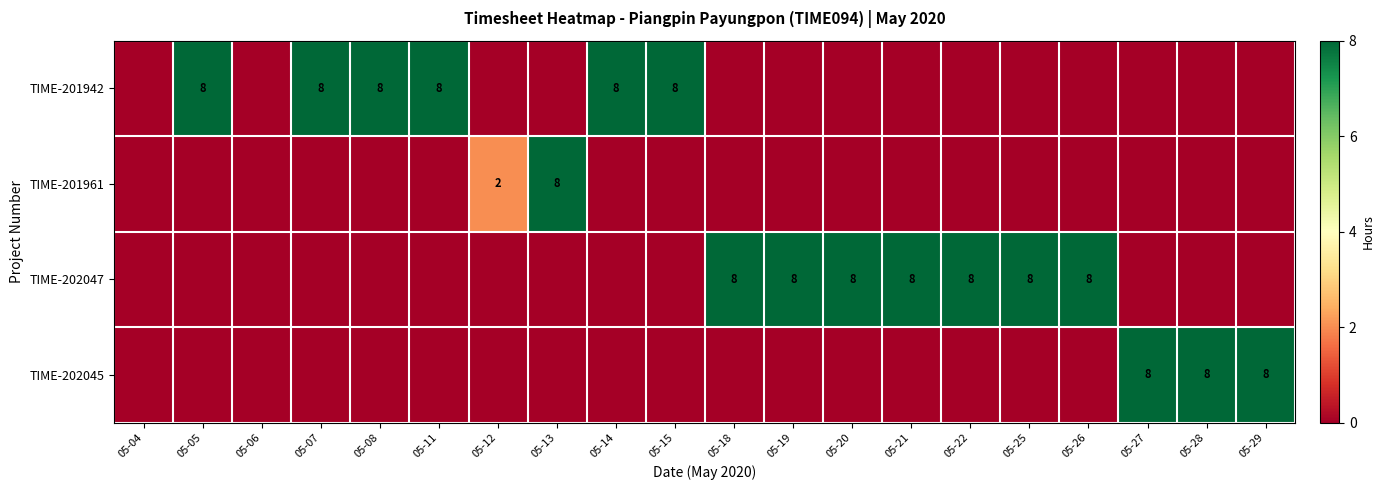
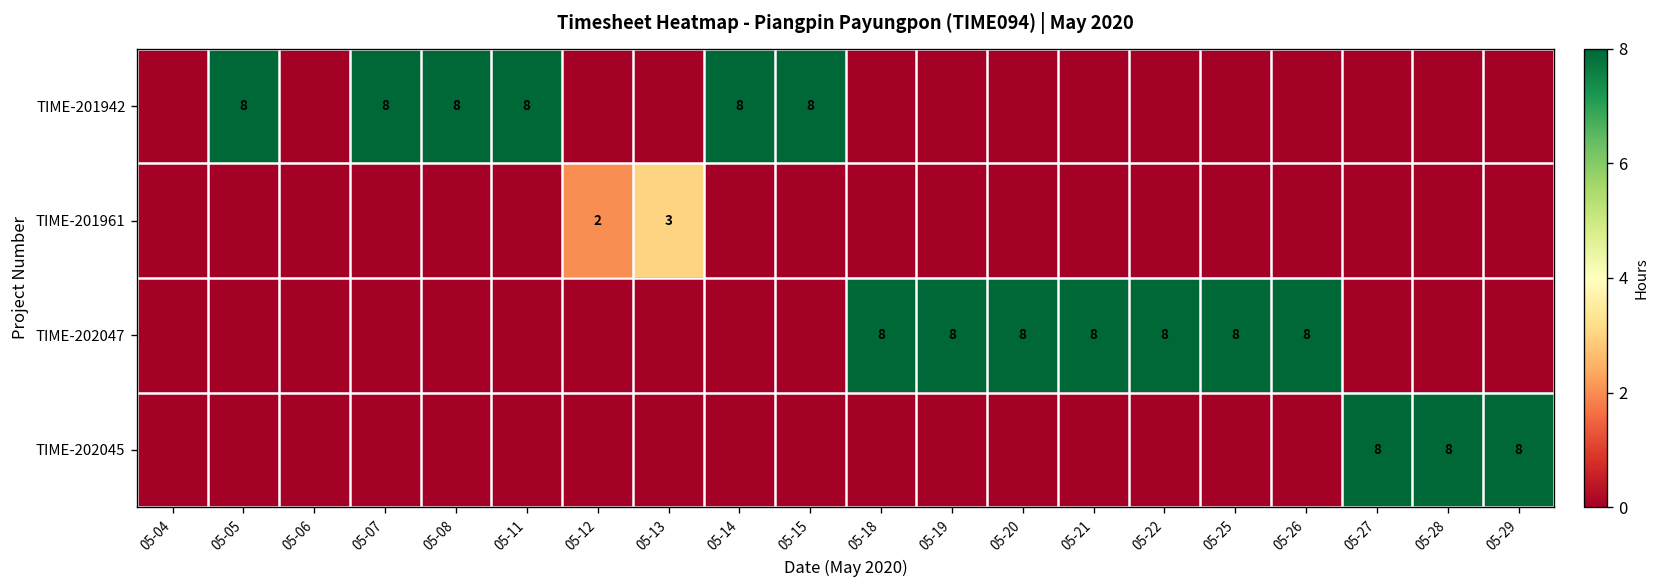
TIME-201961, 05-13: 8 -> 3
